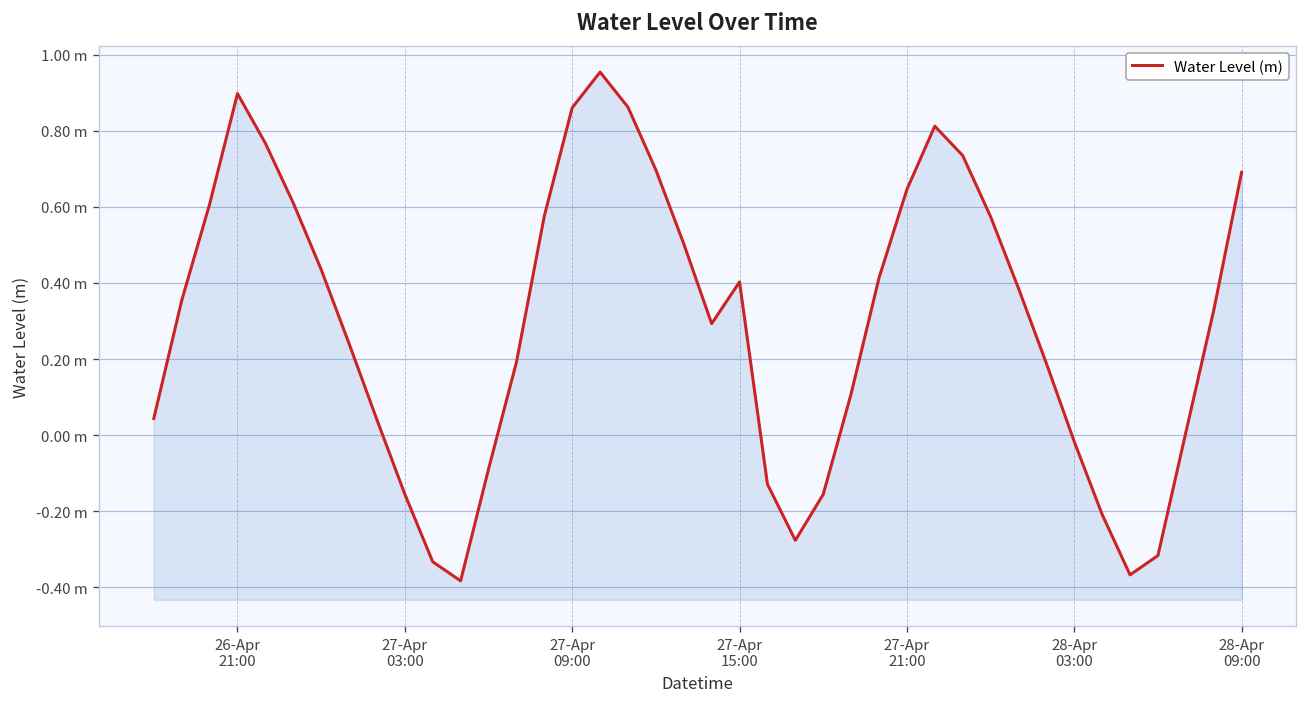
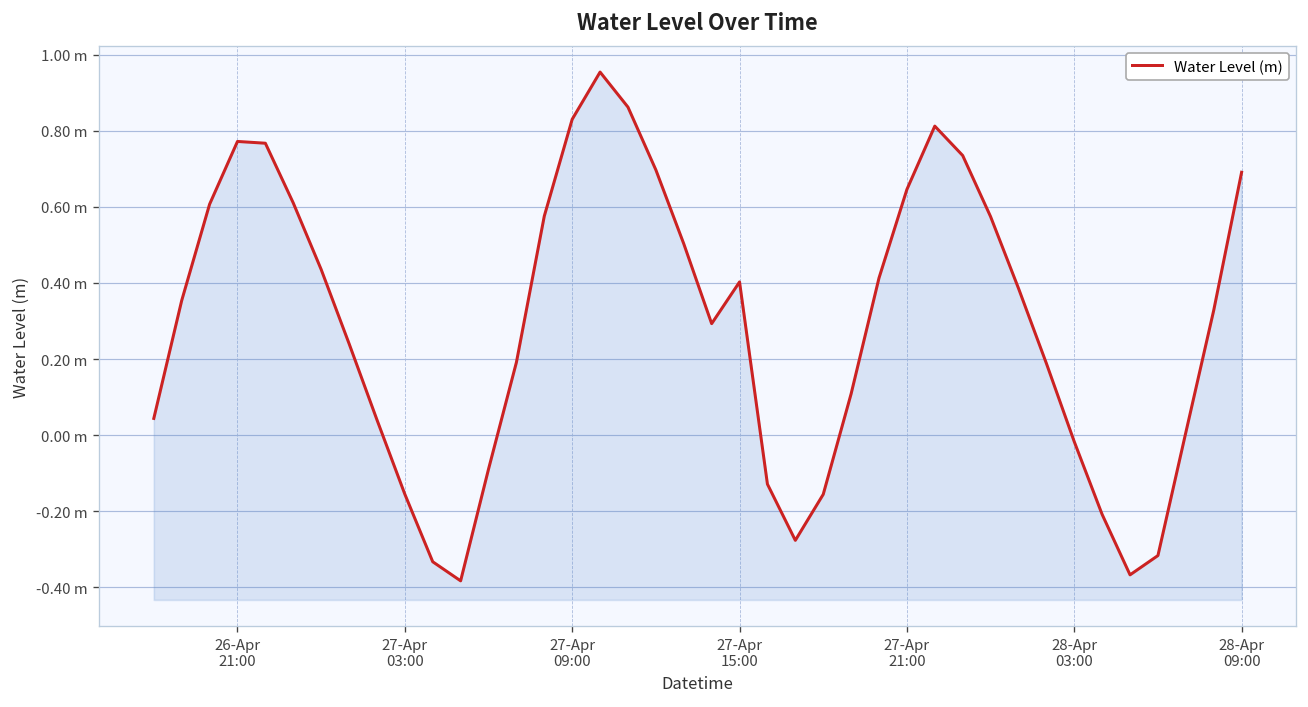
26-Apr 21:00: 0.90 m -> 0.77 m
27-Apr 09:00: 0.86 m -> 0.83 m
